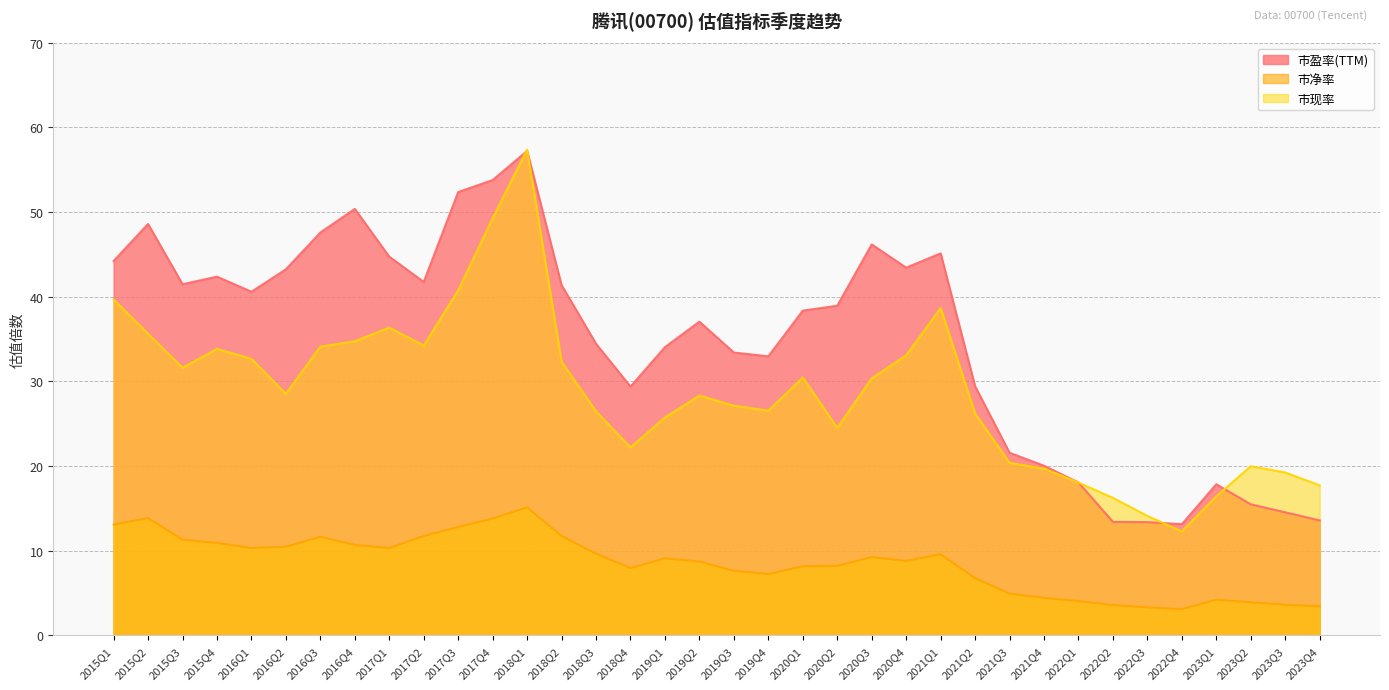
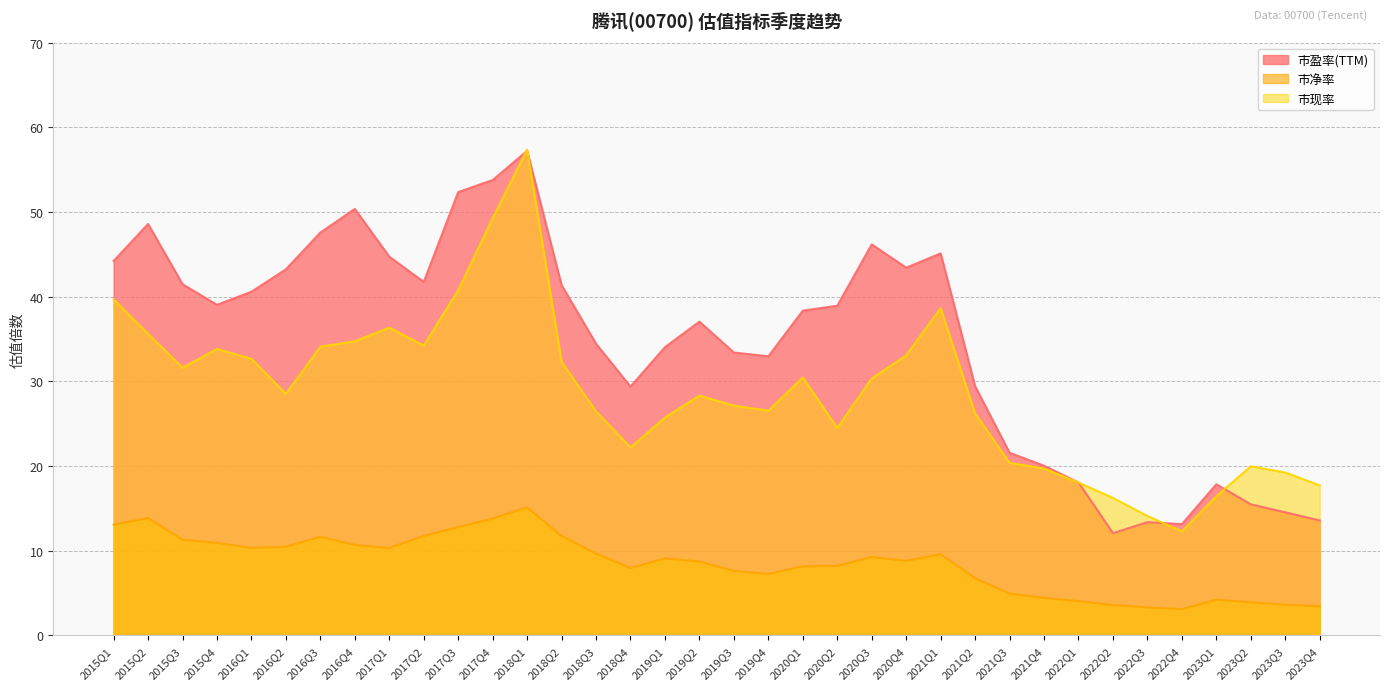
市盈率(TTM), 2015Q4: 42 -> 39
市盈率(TTM), 2022Q2: 13 -> 12
